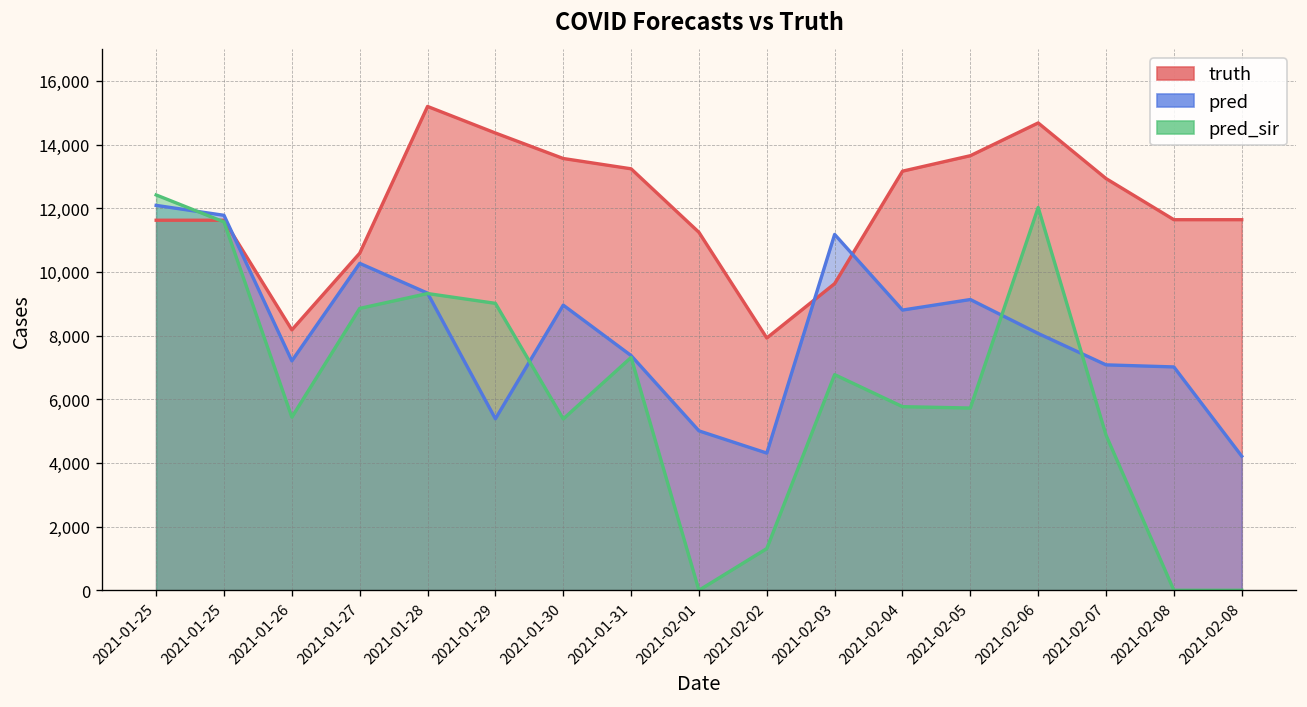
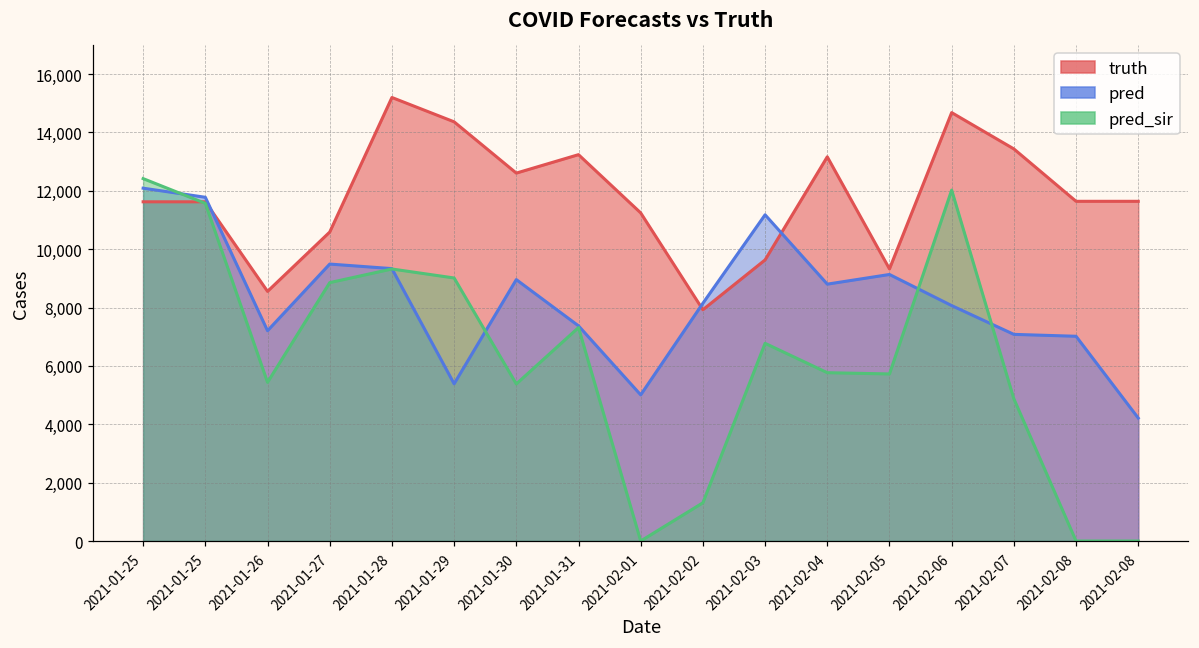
truth, 2021-01-26: 8,200 -> 8,600
pred, 2021-01-27: 10,300 -> 9,500
truth, 2021-01-30: 13,600 -> 12,600
pred, 2021-02-02: 4,300 -> 8,100
truth, 2021-02-05: 13,600 -> 9,300
truth, 2021-02-07: 12,900 -> 13,400
